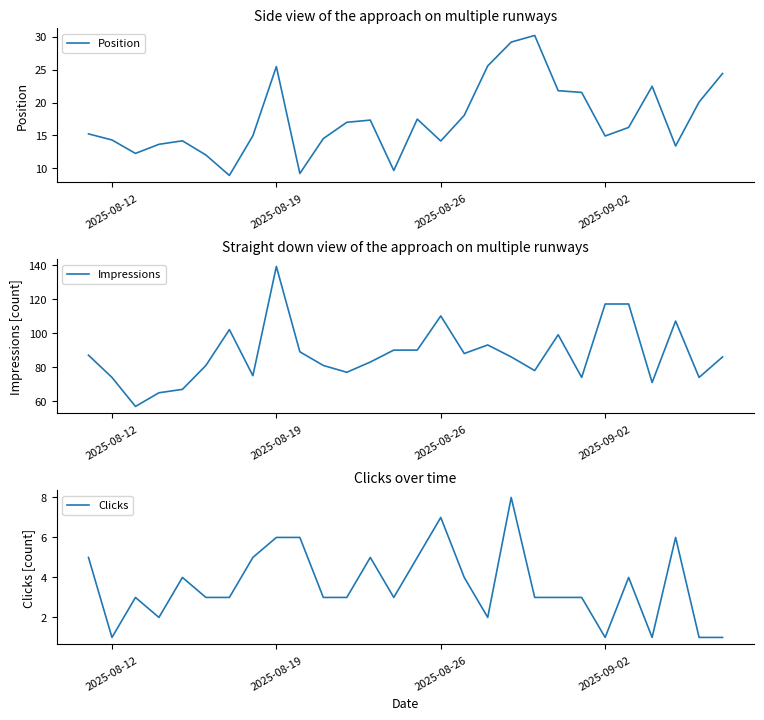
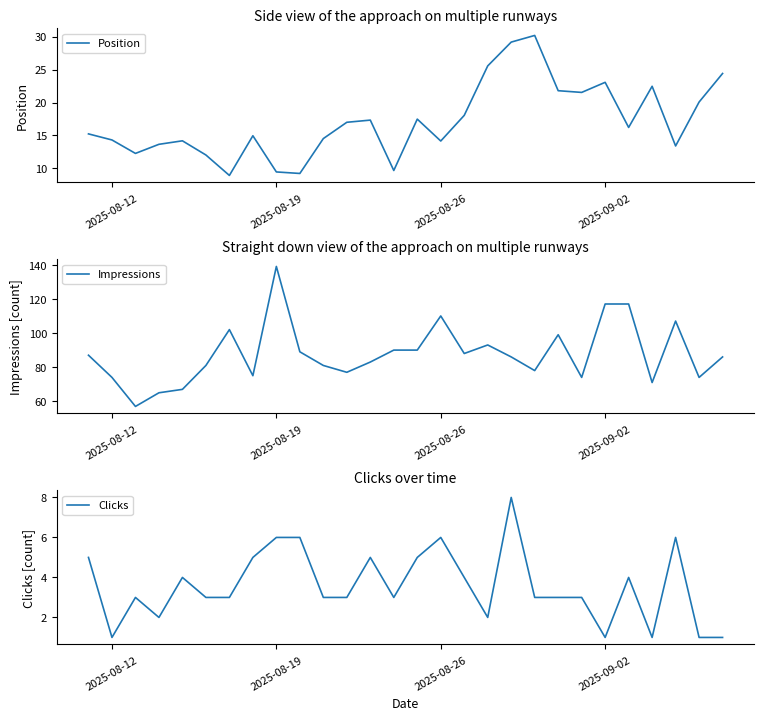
Side view of the approach on multiple runways, 2025-08-19: 25 -> 9
Side view of the approach on multiple runways, 2025-09-02: 15 -> 23
Clicks over time, 2025-08-26: 7 -> 6
